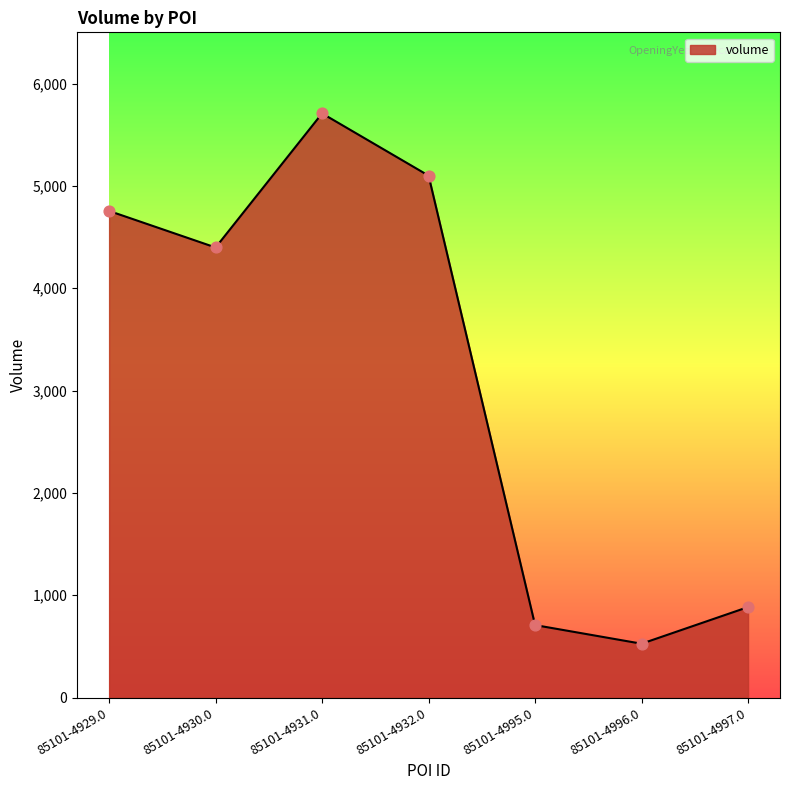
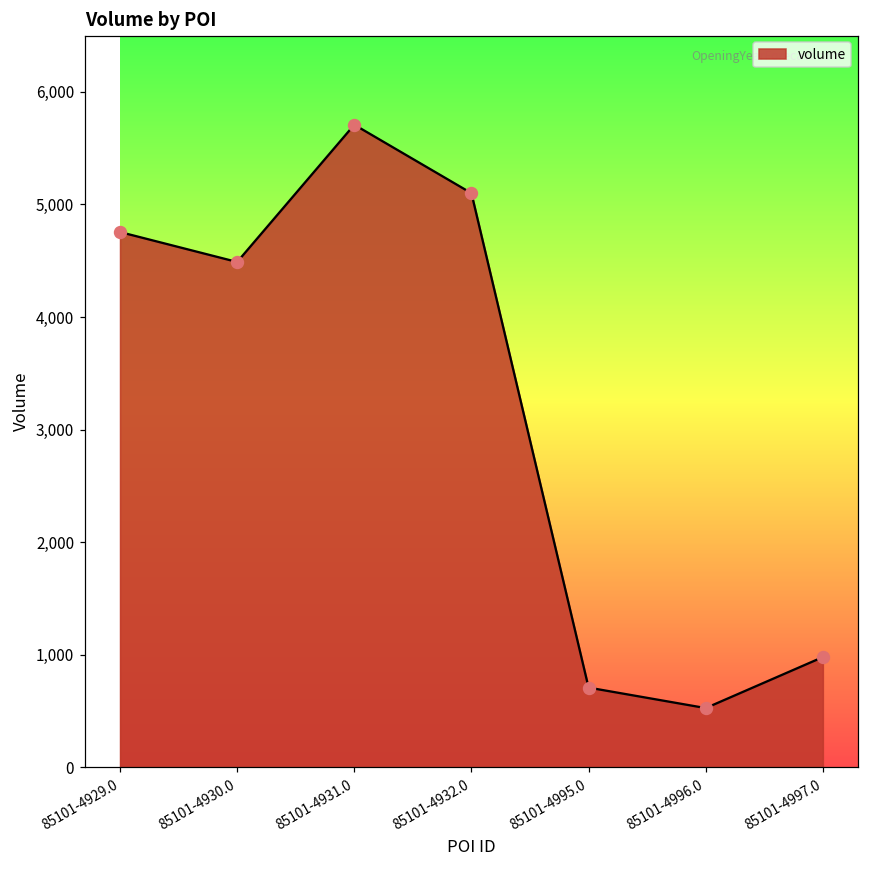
85101-4930.0: 4,400 -> 4,490
85101-4997.0: 890 -> 980
